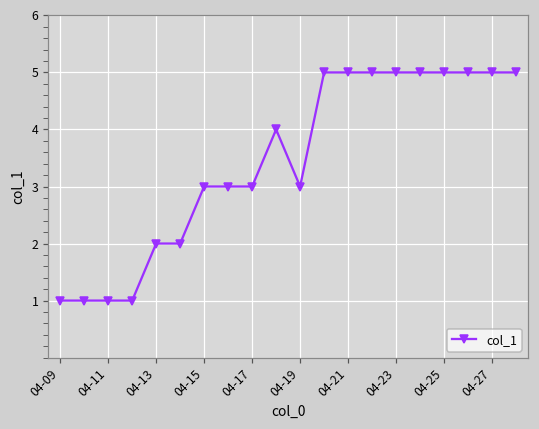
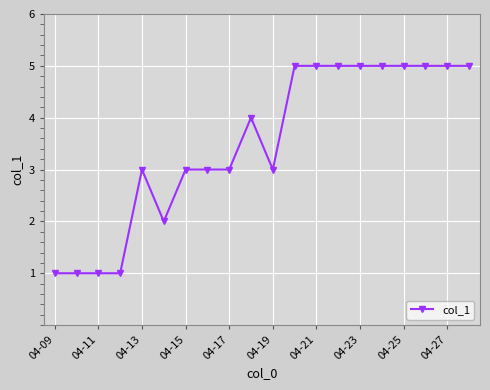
04-13: 2 -> 3
